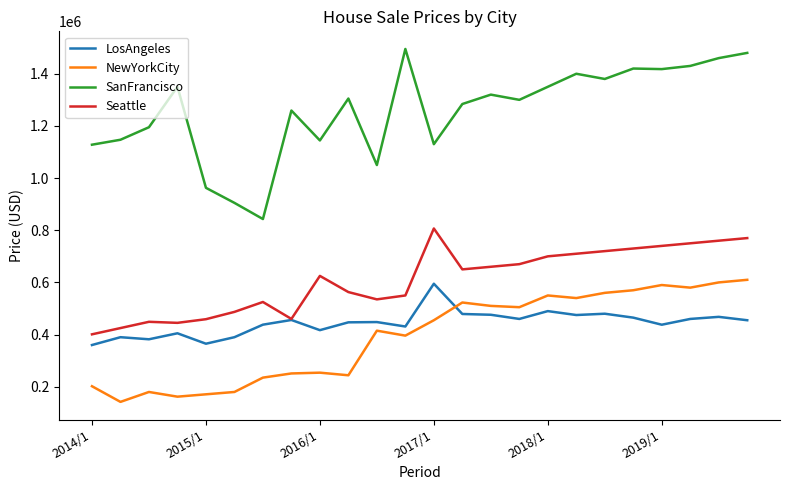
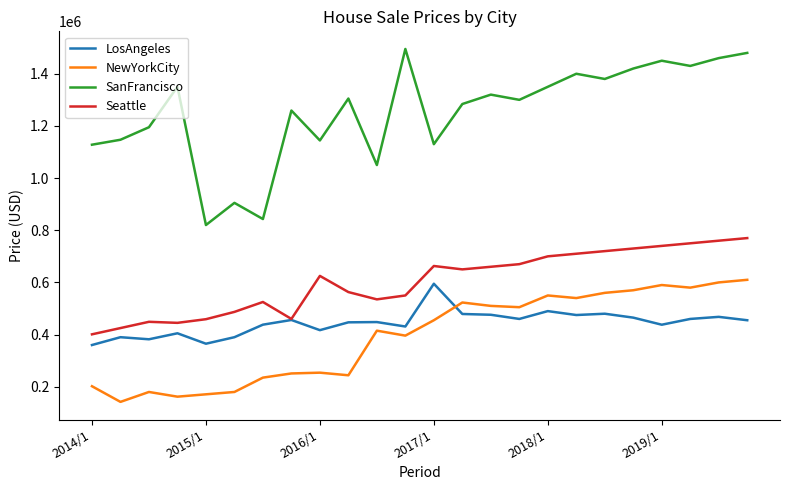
SanFrancisco, 2015/1: 960000 -> 820000
Seattle, 2017/1: 810000 -> 660000
SanFrancisco, 2019/1: 1420000 -> 1450000
